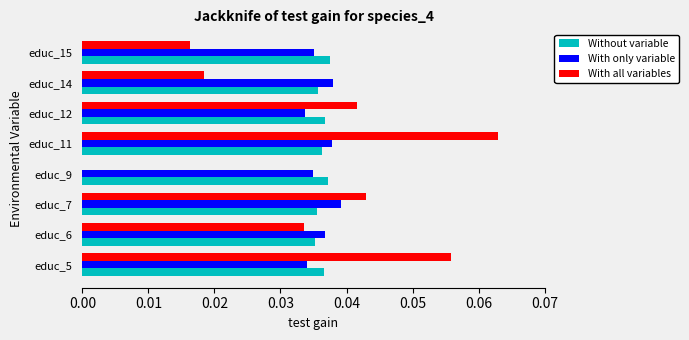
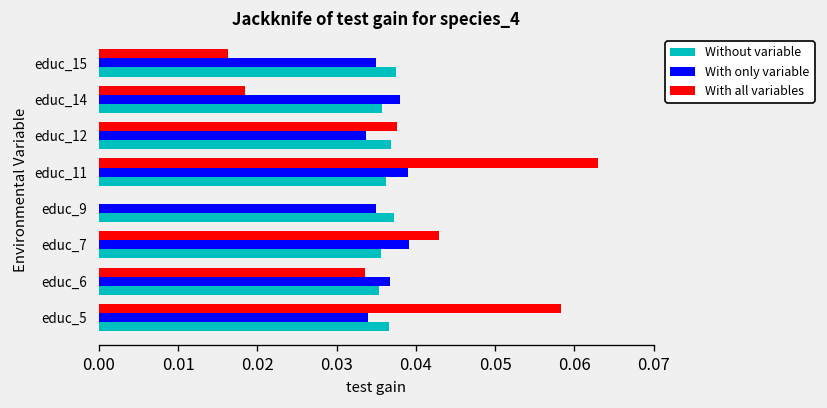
With all variables, educ_12: 0.042 -> 0.038
With only variable, educ_11: 0.038 -> 0.039
With all variables, educ_5: 0.056 -> 0.058
